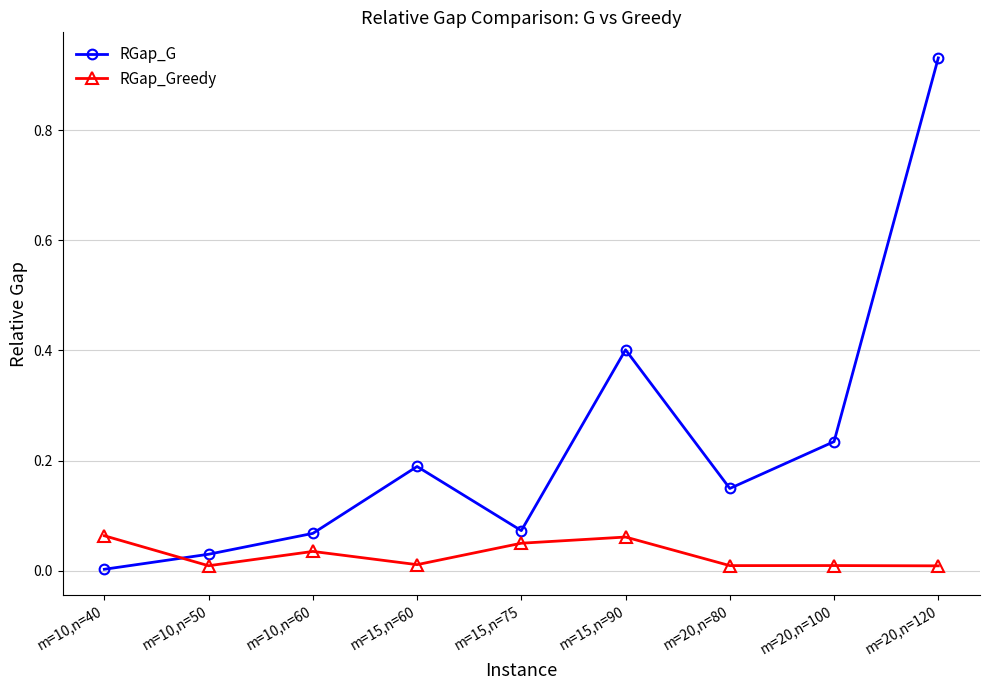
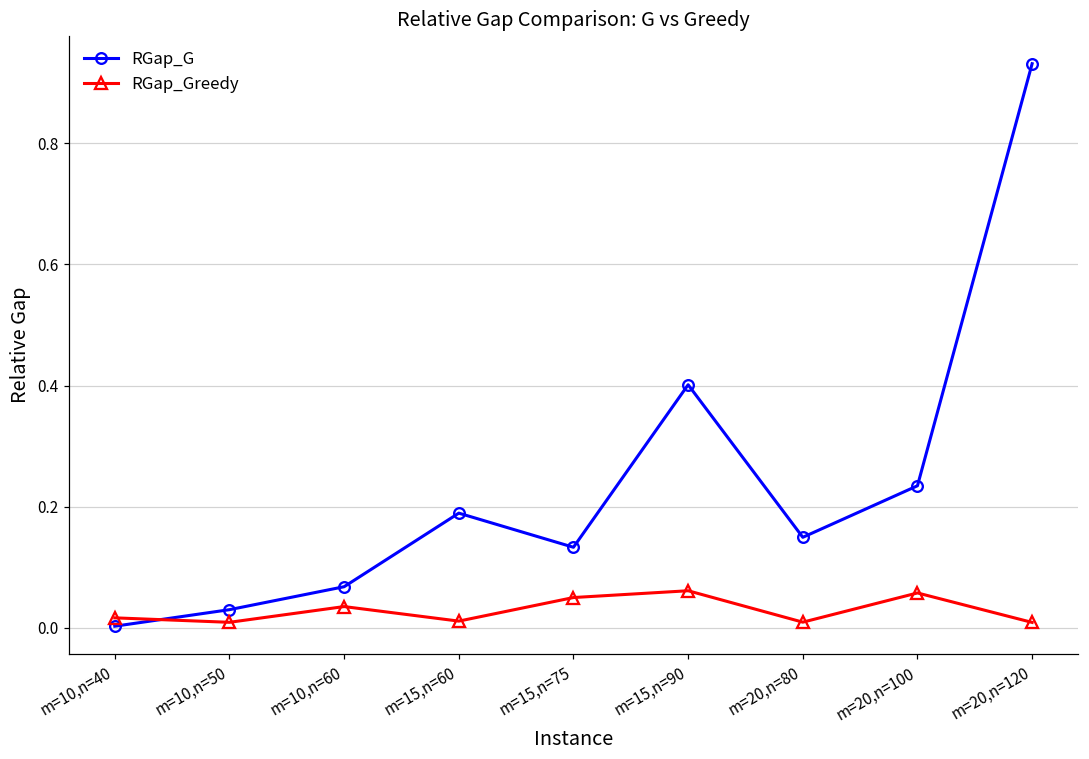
RGap_Greedy, m=10,n=40: 0.06 -> 0.02
RGap_G, m=15,n=75: 0.07 -> 0.13
RGap_Greedy, m=20,n=100: 0.01 -> 0.06
